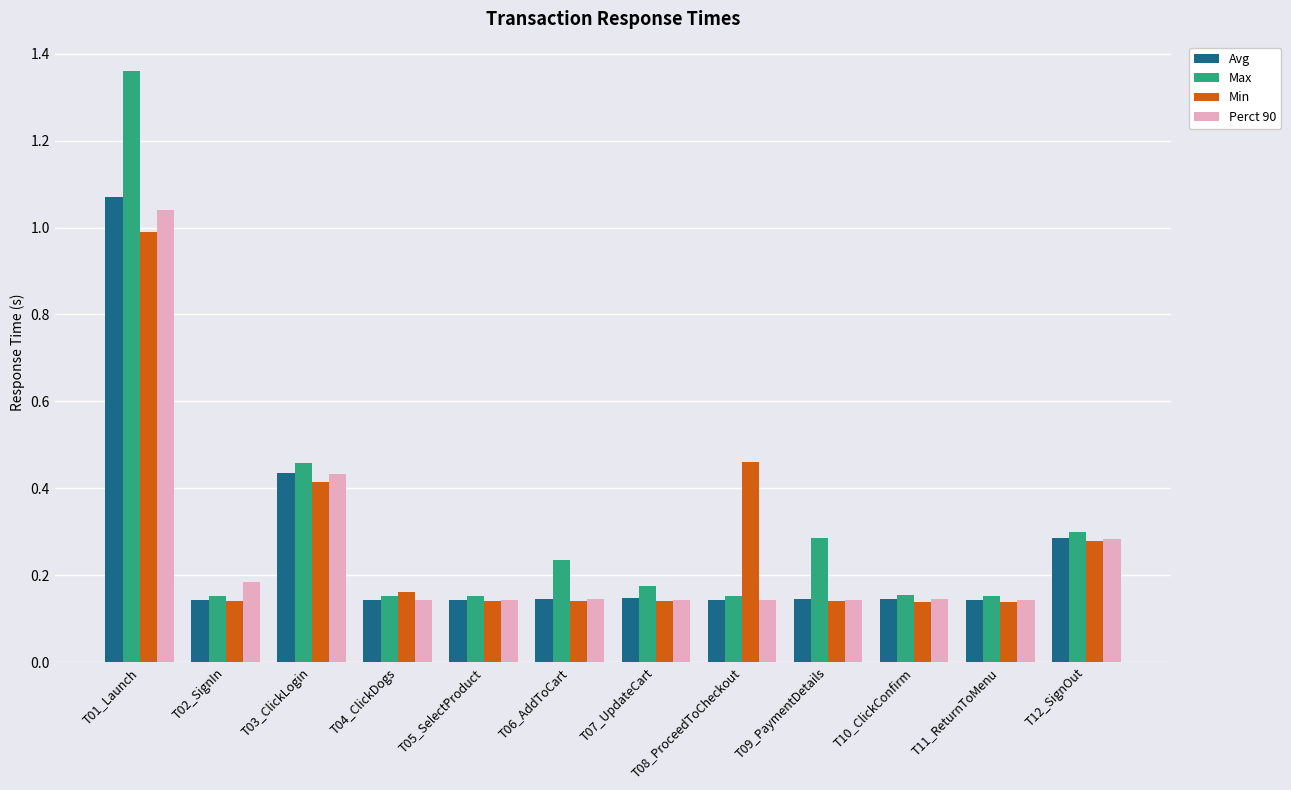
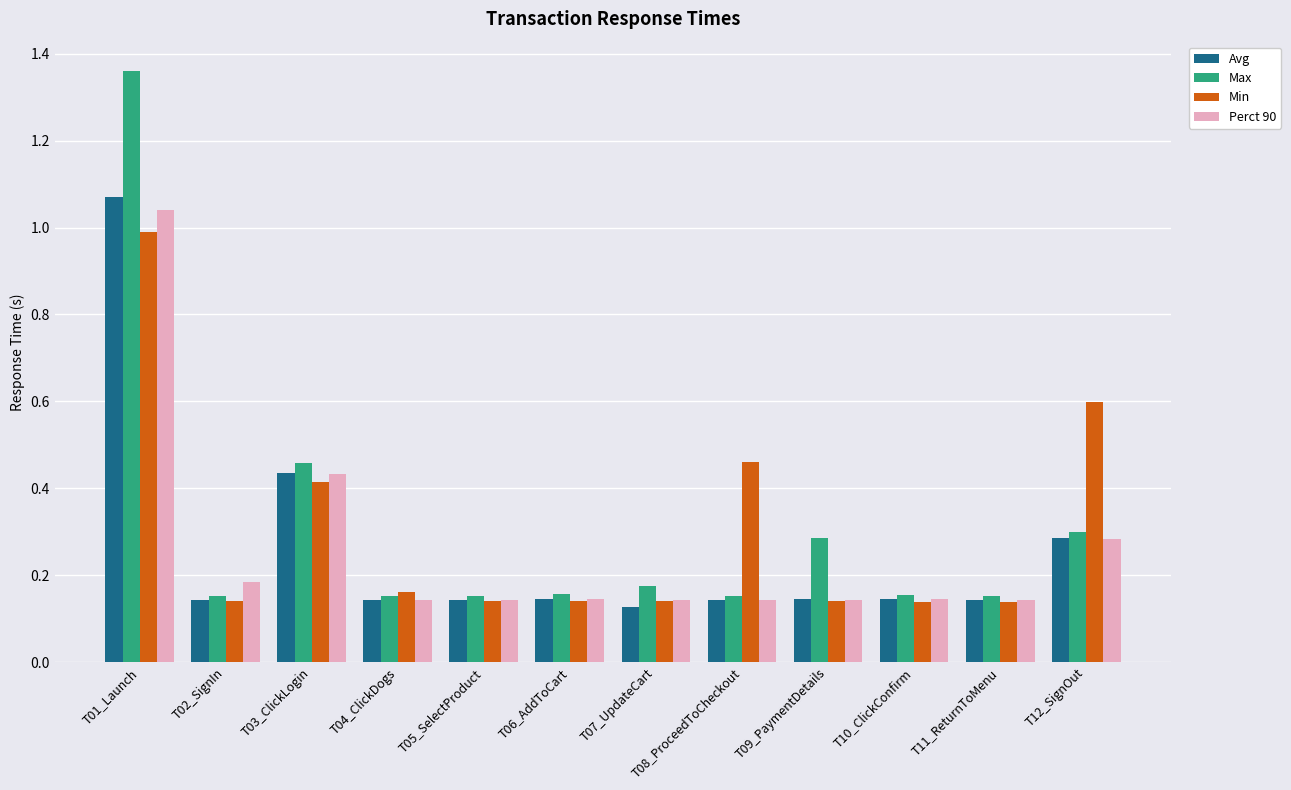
Max, T06_AddToCart: 0.24 -> 0.16
Avg, T07_UpdateCart: 0.15 -> 0.13
Min, T12_SignOut: 0.28 -> 0.60
